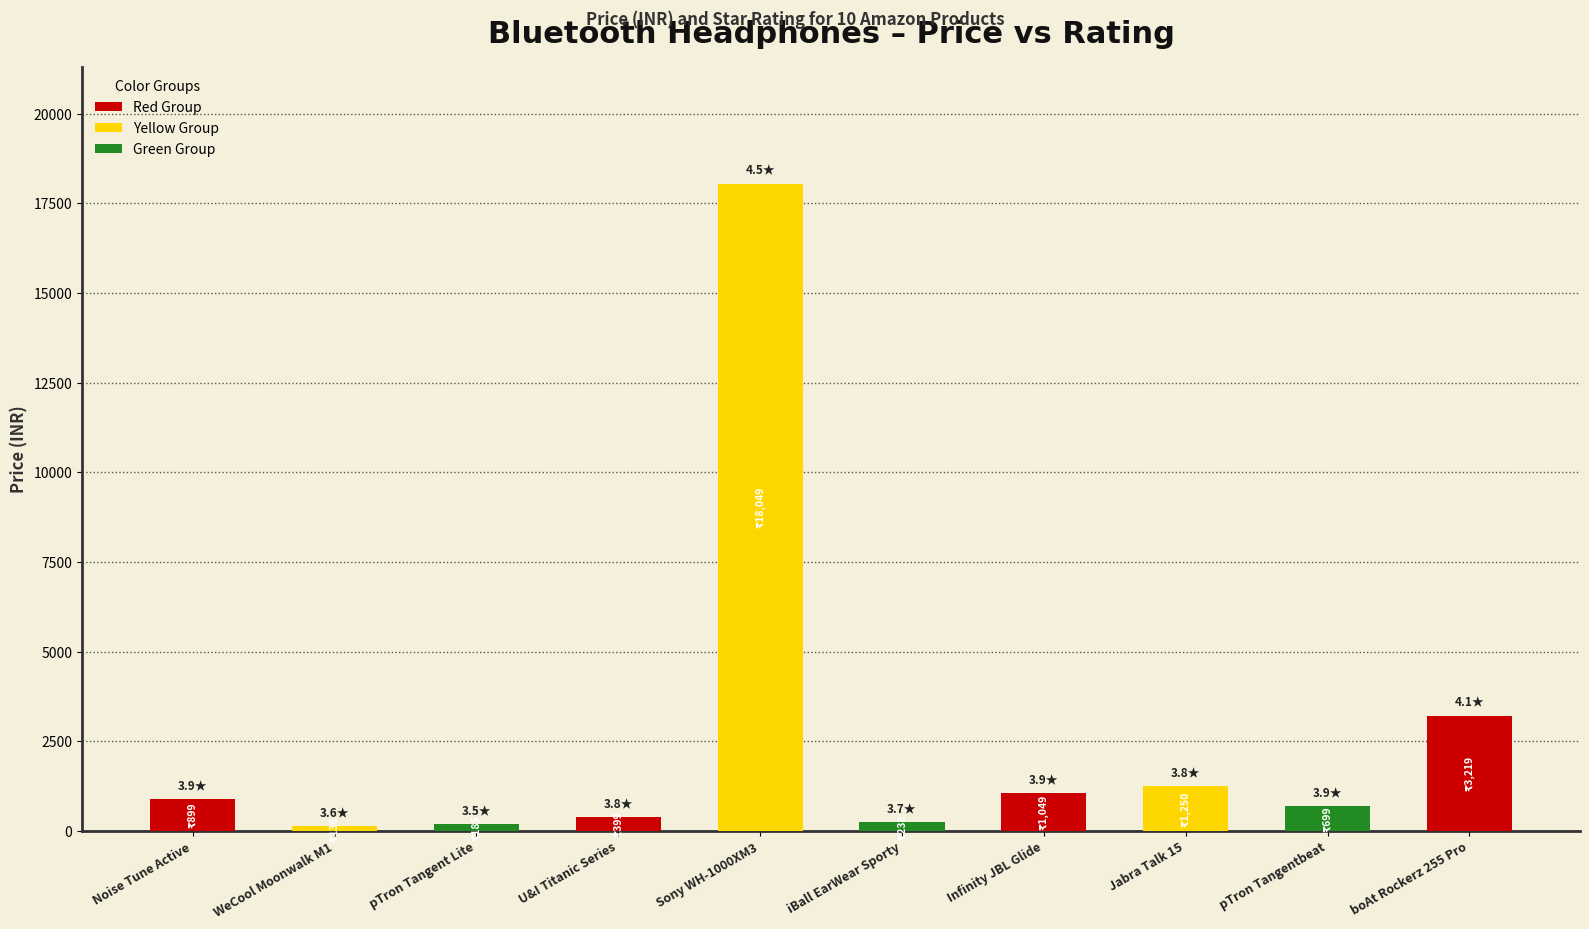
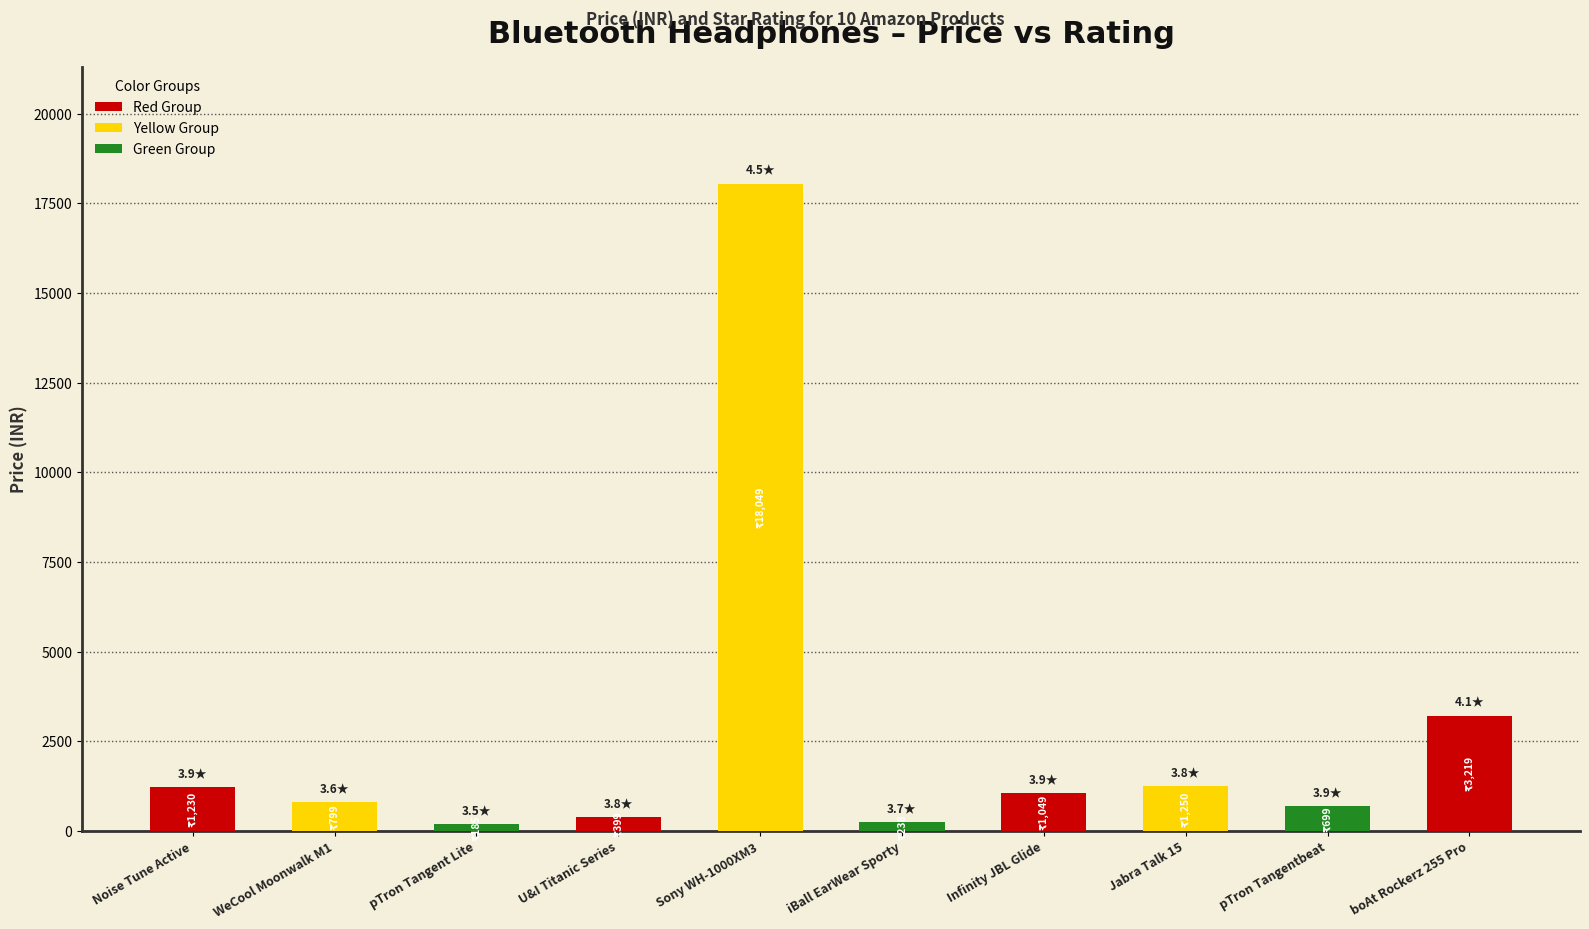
Noise Tune Active: 899 -> 1,230
WeCool Moonwalk M1: 100 -> 800
